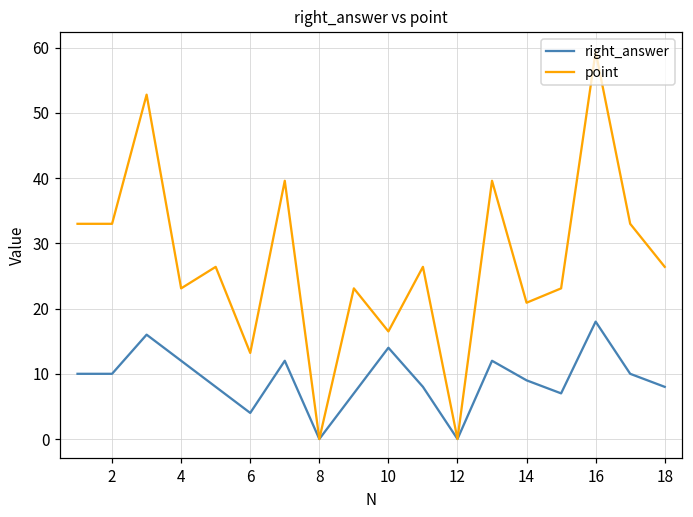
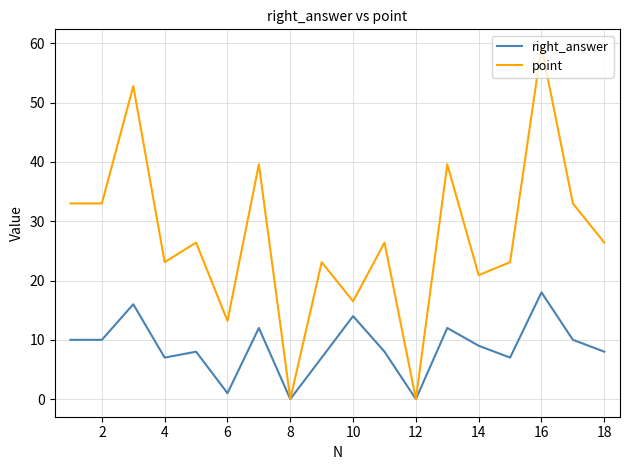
right_answer, 4: 12 -> 7
right_answer, 6: 4 -> 1
